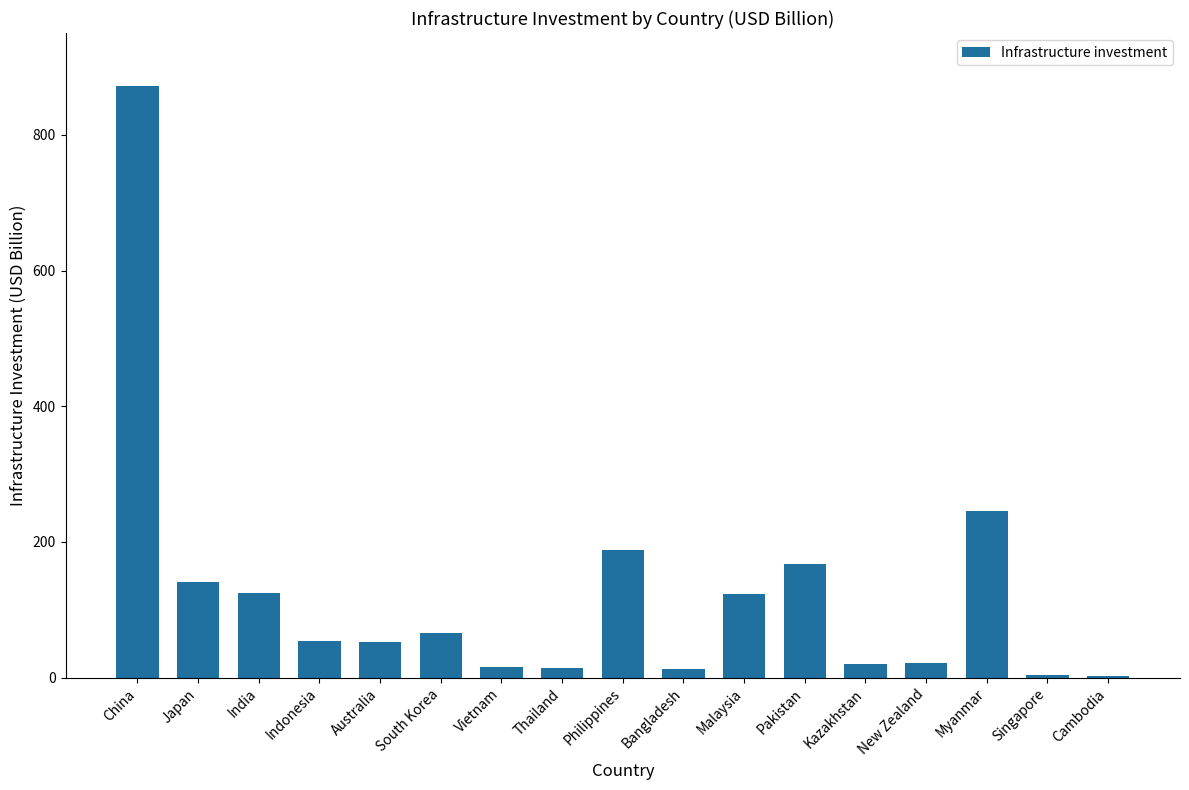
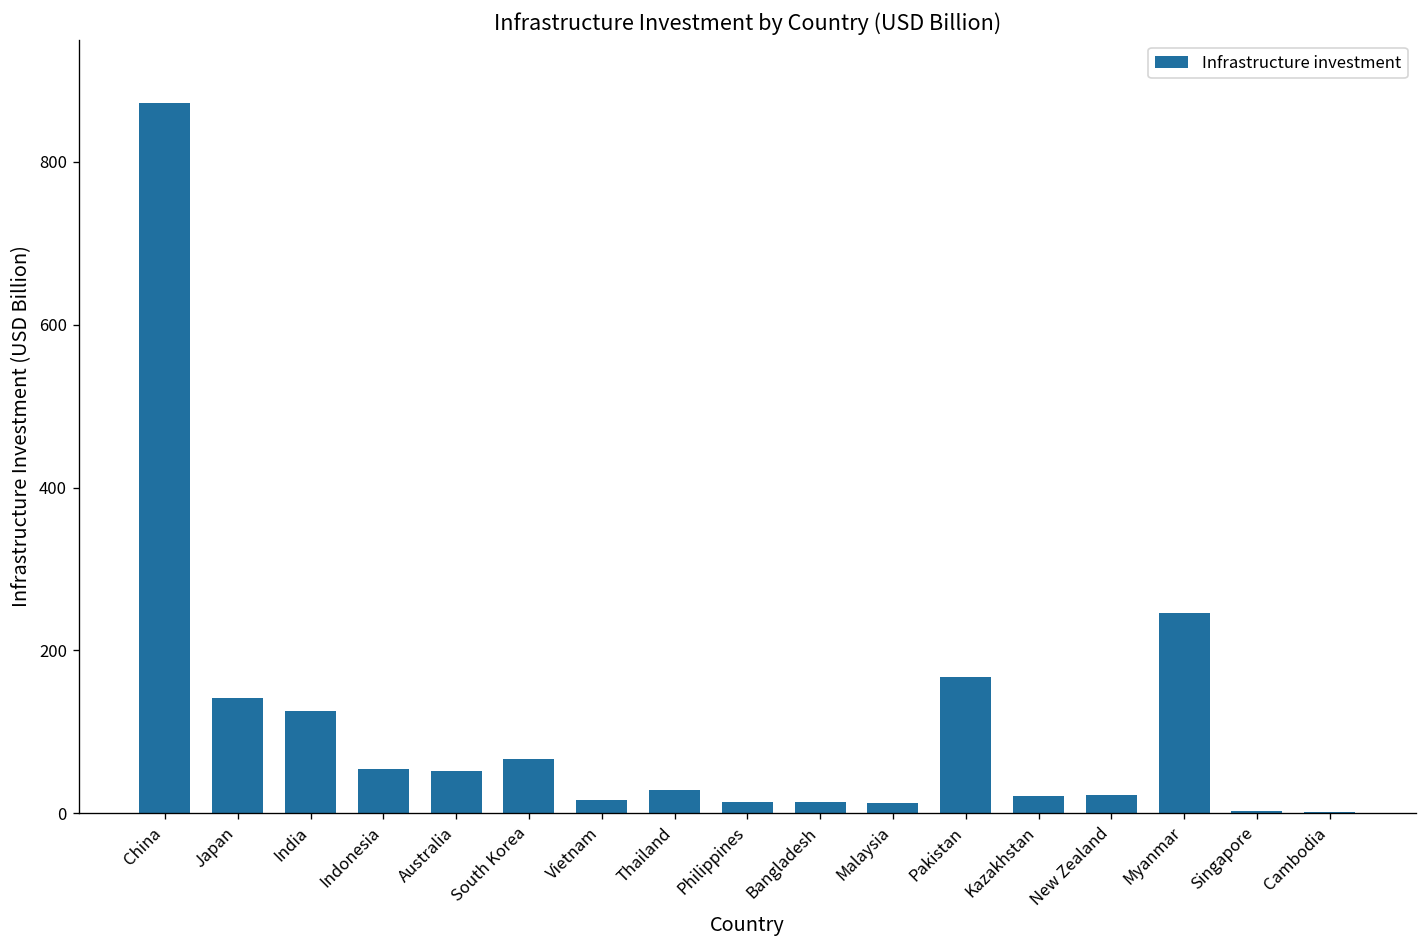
Thailand: 10 -> 30
Philippines: 190 -> 10
Malaysia: 120 -> 10
